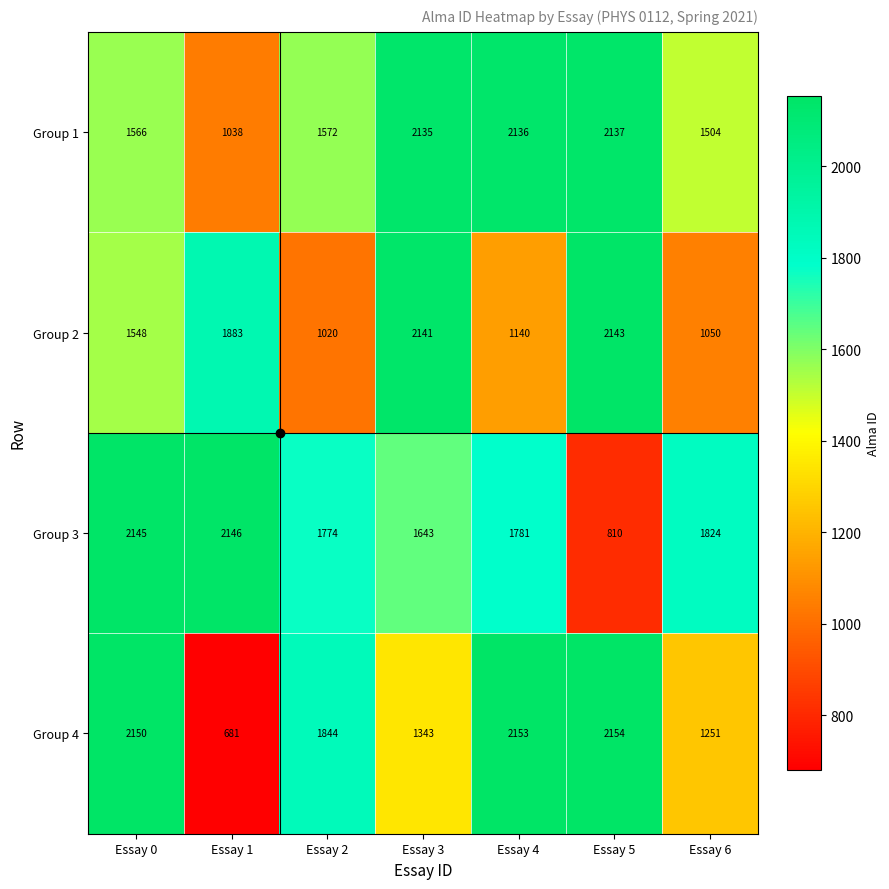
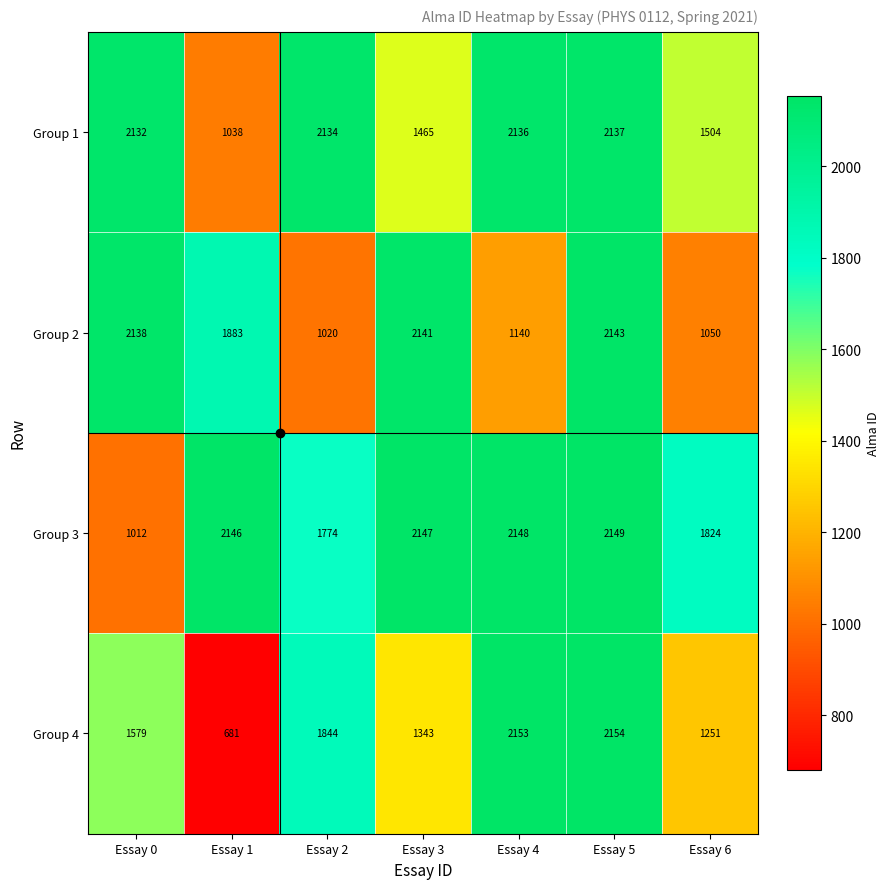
Group 1, Essay 0: 1566 -> 2132
Group 1, Essay 2: 1572 -> 2134
Group 1, Essay 3: 2135 -> 1465
Group 2, Essay 0: 1548 -> 2138
Group 3, Essay 0: 2145 -> 1012
Group 3, Essay 3: 1643 -> 2147
Group 3, Essay 4: 1781 -> 2148
Group 3, Essay 5: 810 -> 2149
Group 4, Essay 0: 2150 -> 1579
